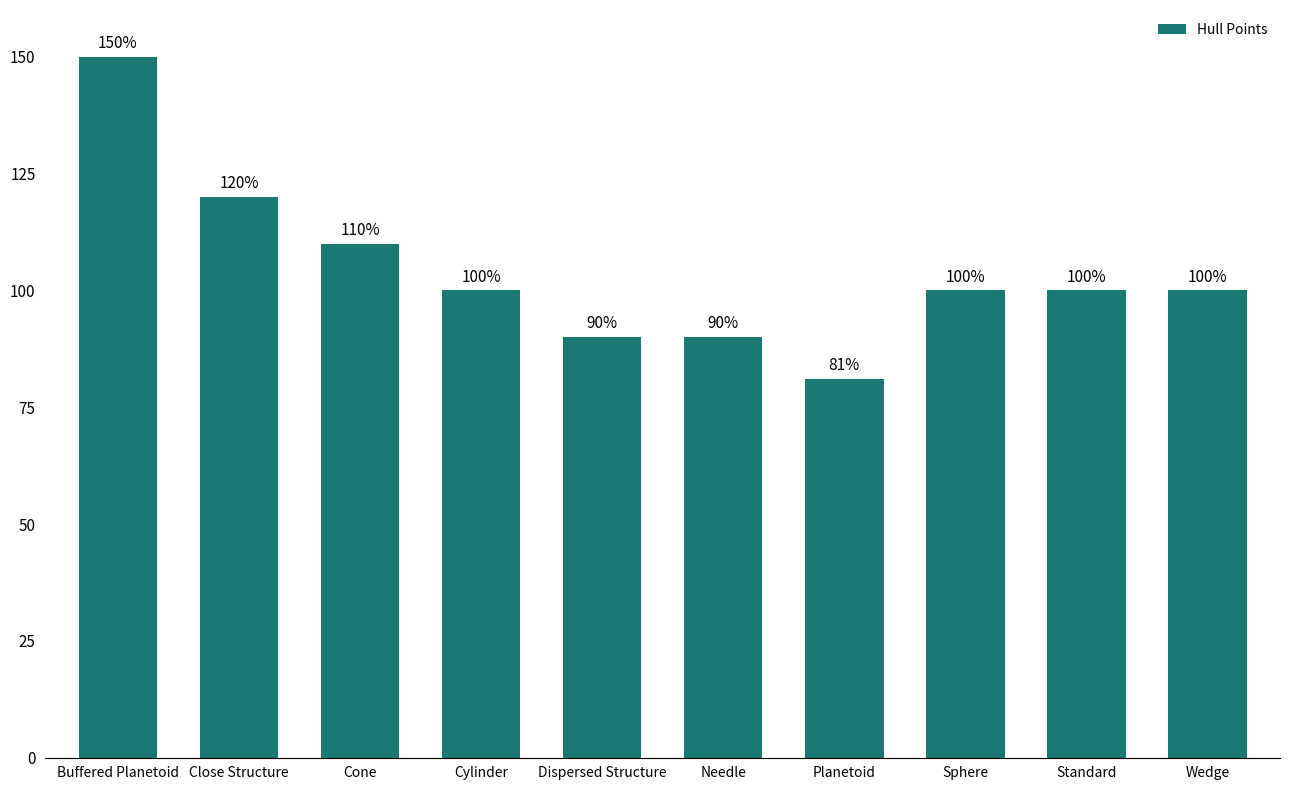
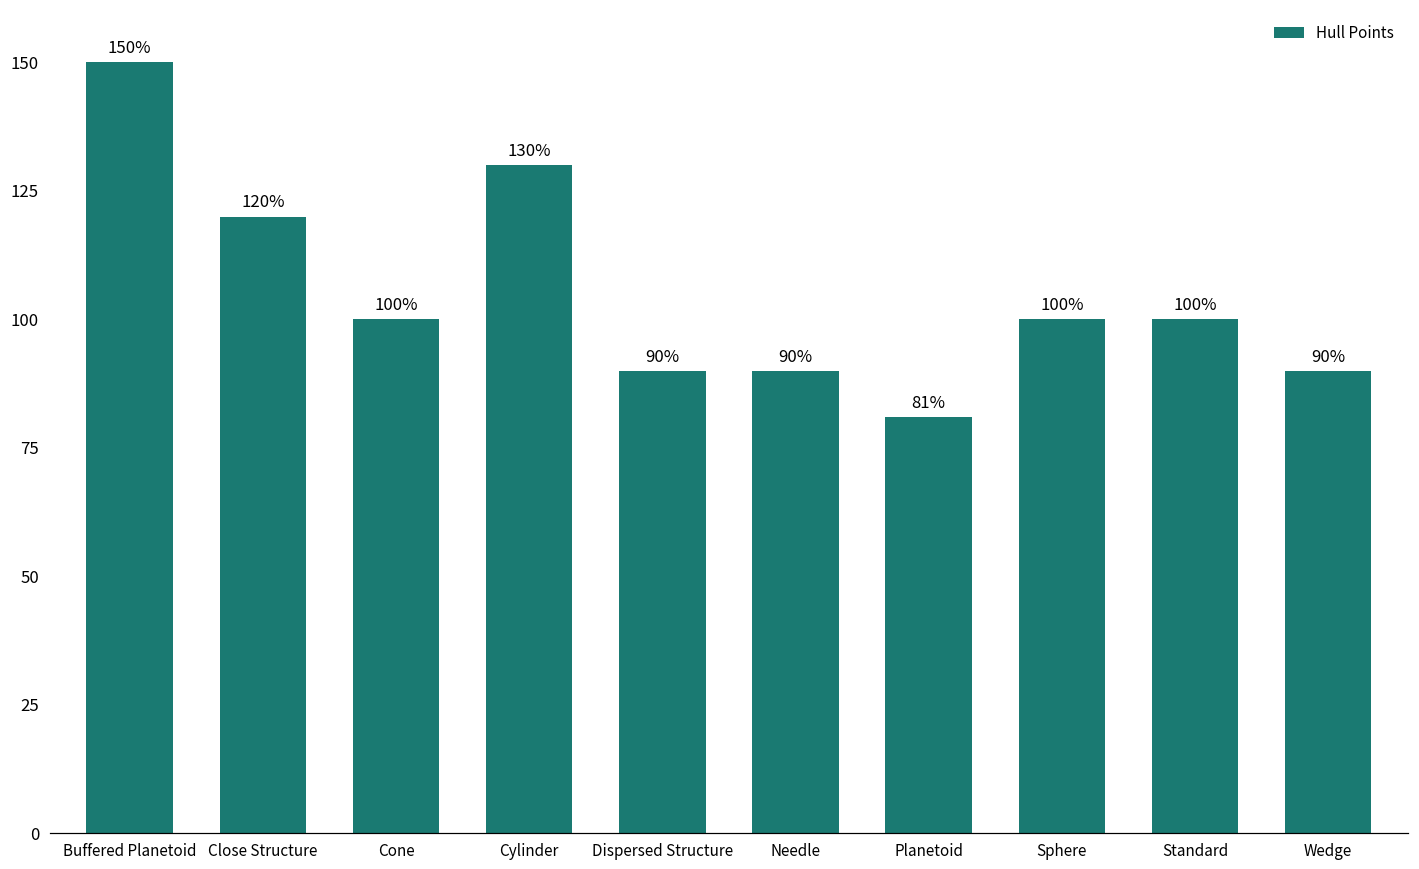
Cone: 110% -> 100%
Cylinder: 100% -> 130%
Wedge: 100% -> 90%
